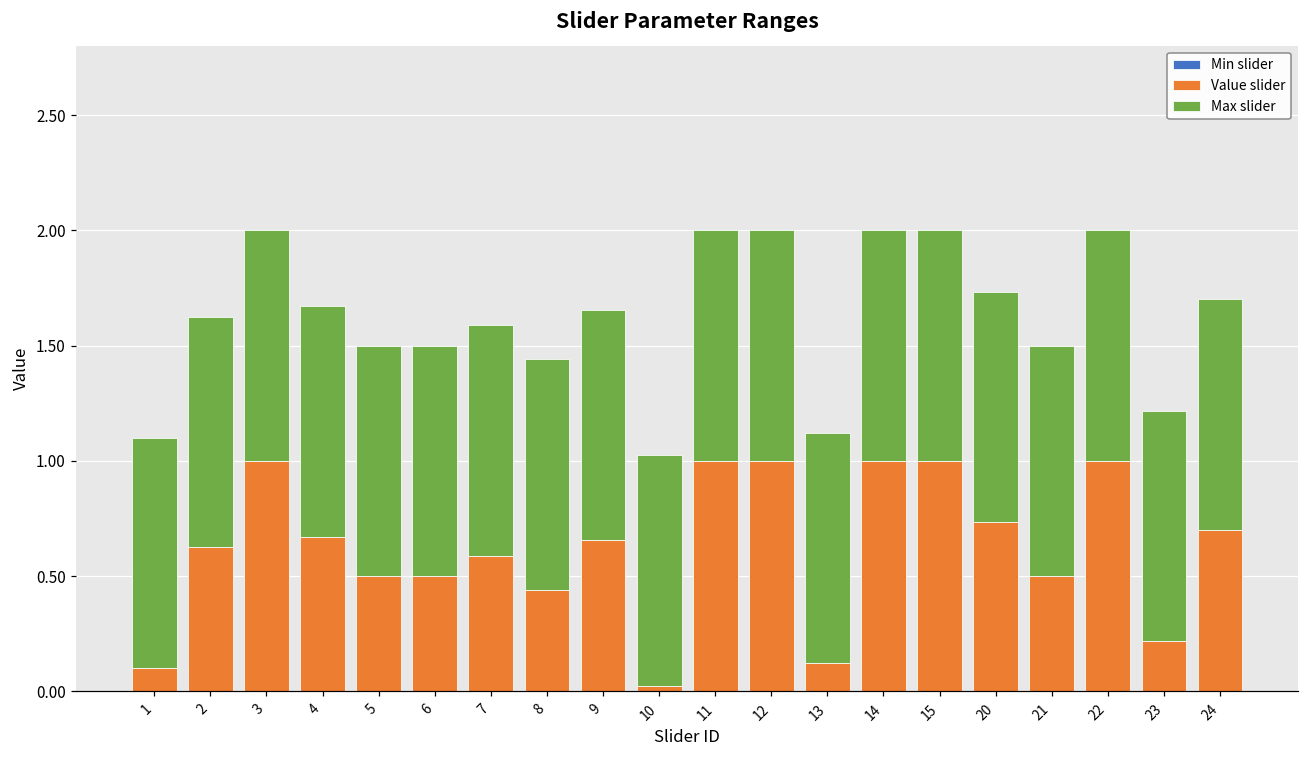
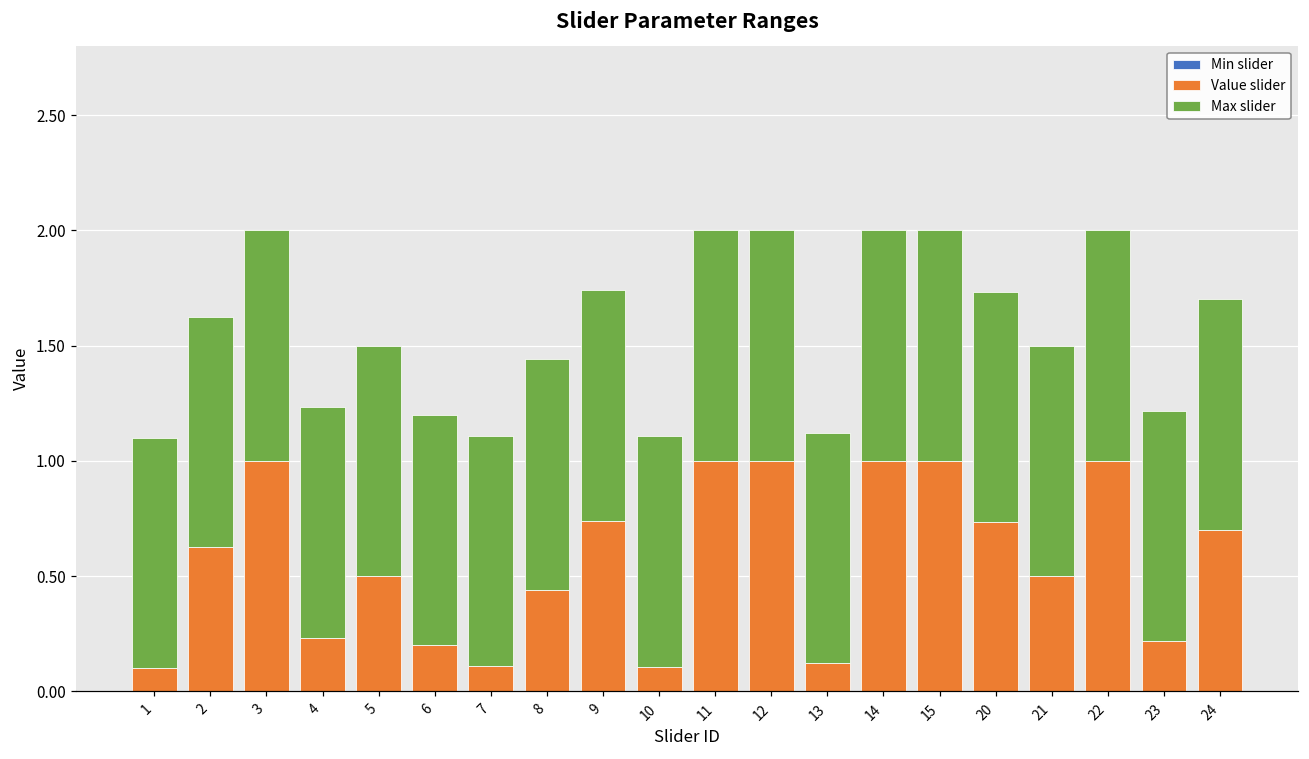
Value slider, 4: 0.67 -> 0.23
Value slider, 6: 0.5 -> 0.2
Value slider, 7: 0.59 -> 0.11
Value slider, 9: 0.66 -> 0.74
Value slider, 10: 0.03 -> 0.11
